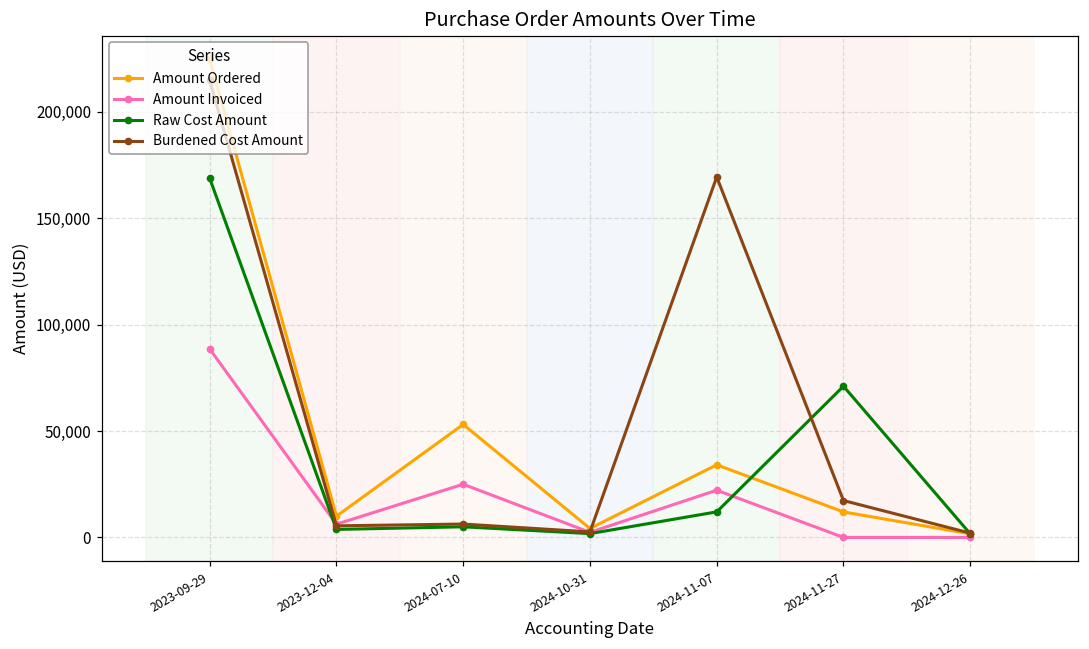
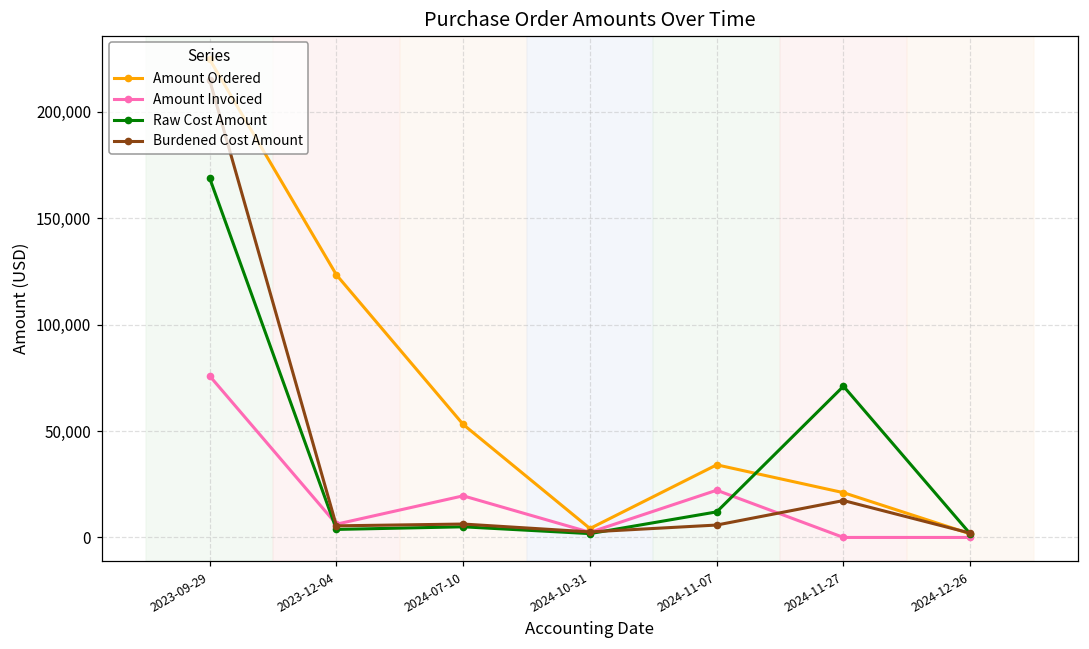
Amount Invoiced, 2023-09-29: 89,000 -> 76,000
Amount Ordered, 2023-12-04: 10,000 -> 123,000
Amount Invoiced, 2024-07-10: 25,000 -> 20,000
Burdened Cost Amount, 2024-11-07: 169,000 -> 6,000
Amount Ordered, 2024-11-27: 12,000 -> 21,000
